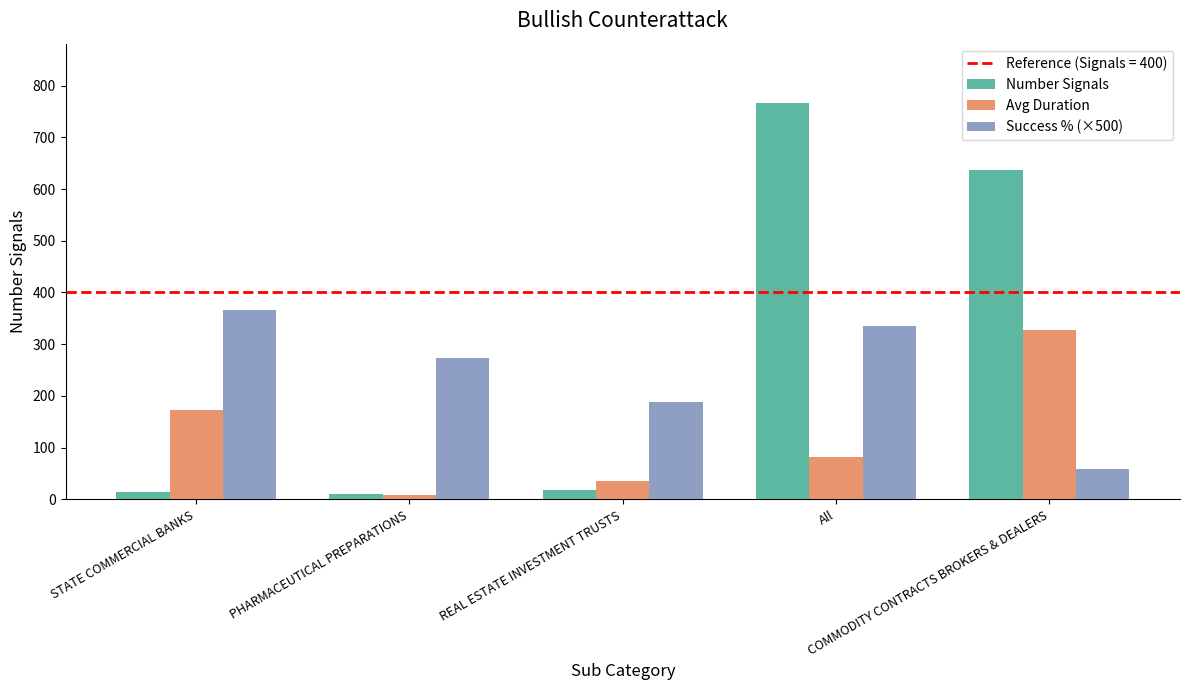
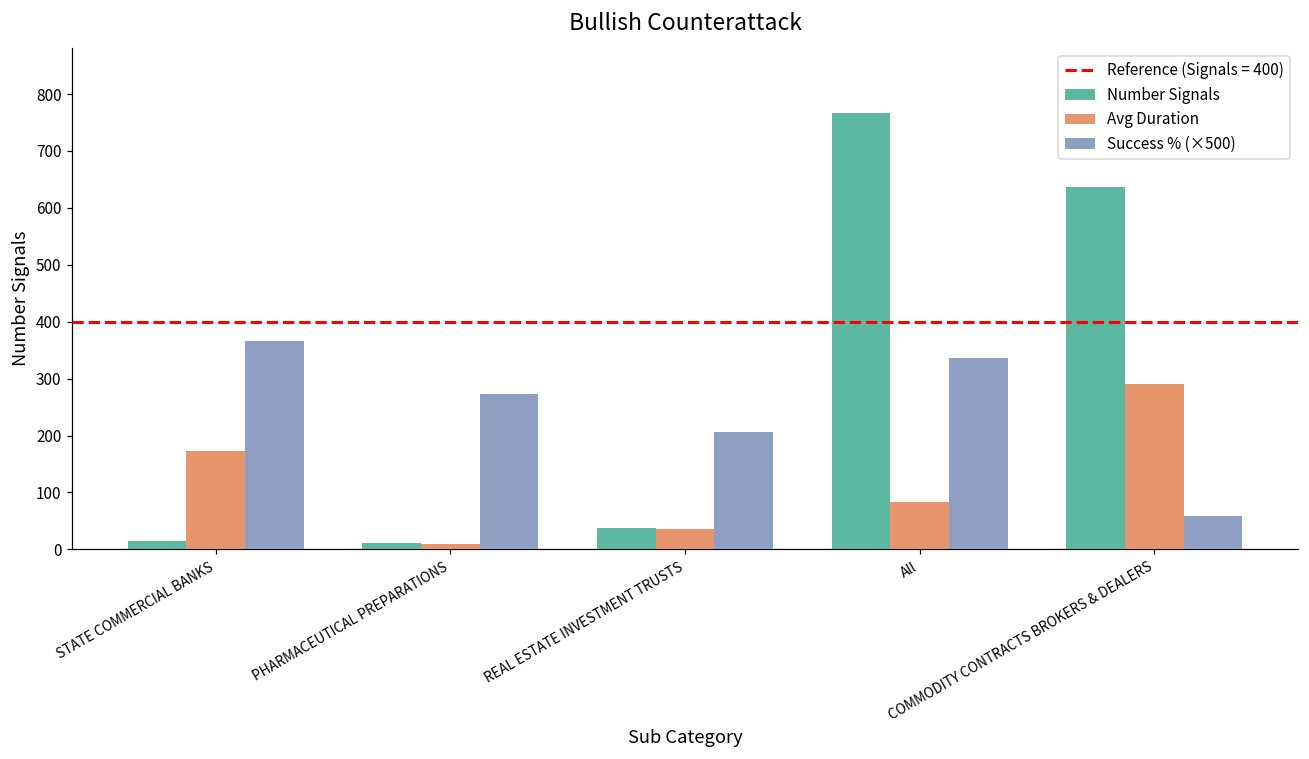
Number Signals, REAL ESTATE INVESTMENT TRUSTS: 20 -> 40
Success % (×500), REAL ESTATE INVESTMENT TRUSTS: 190 -> 210
Avg Duration, COMMODITY CONTRACTS BROKERS & DEALERS: 330 -> 290
